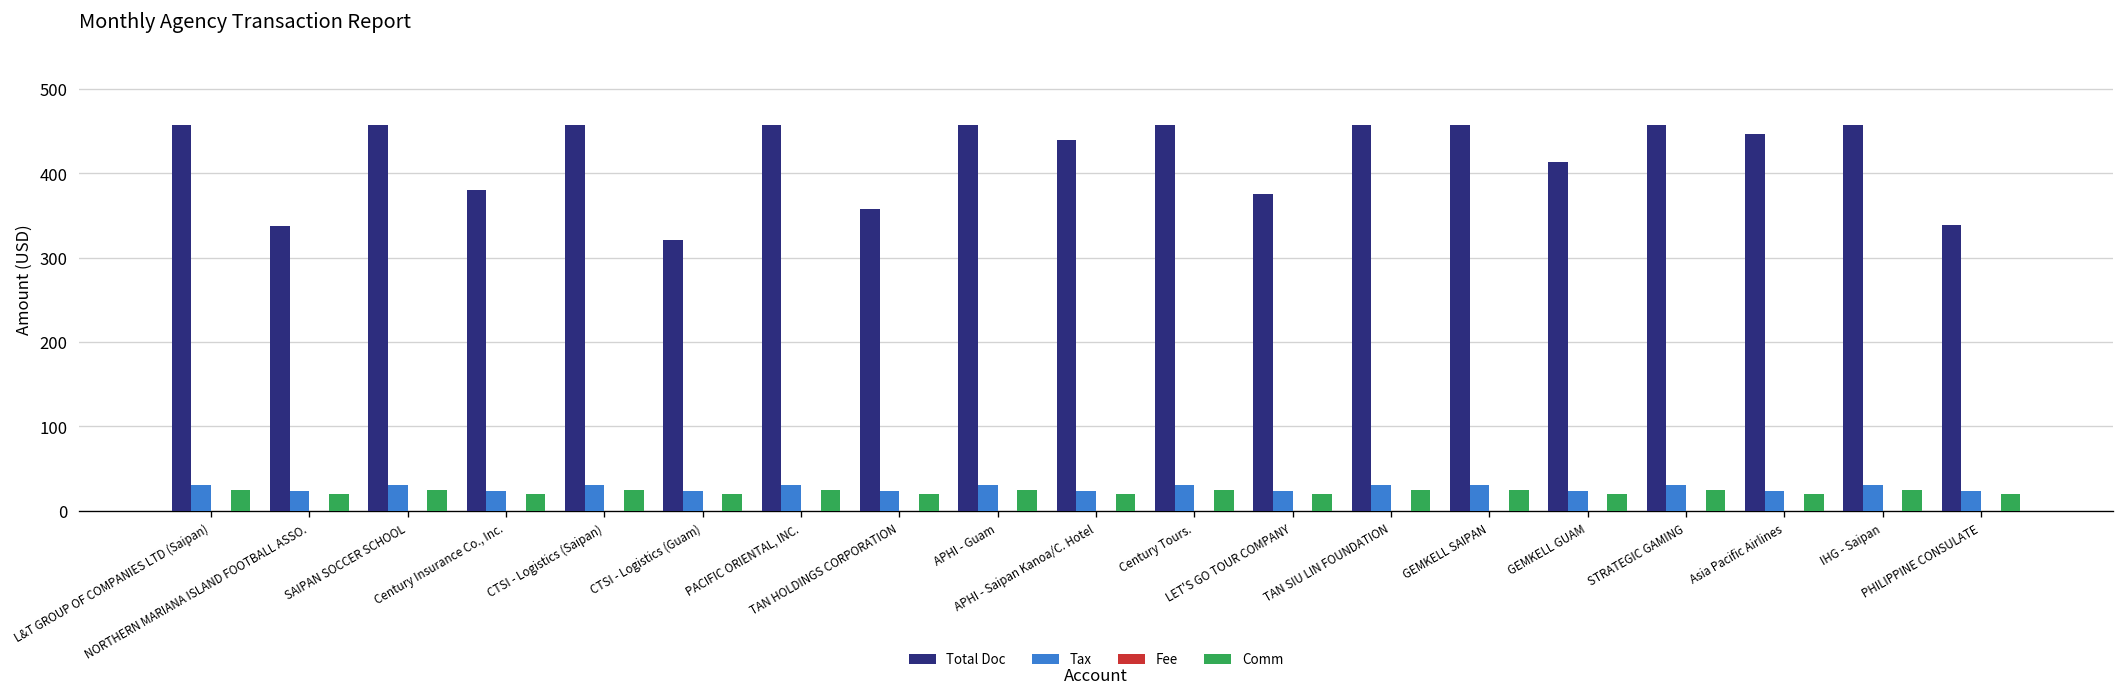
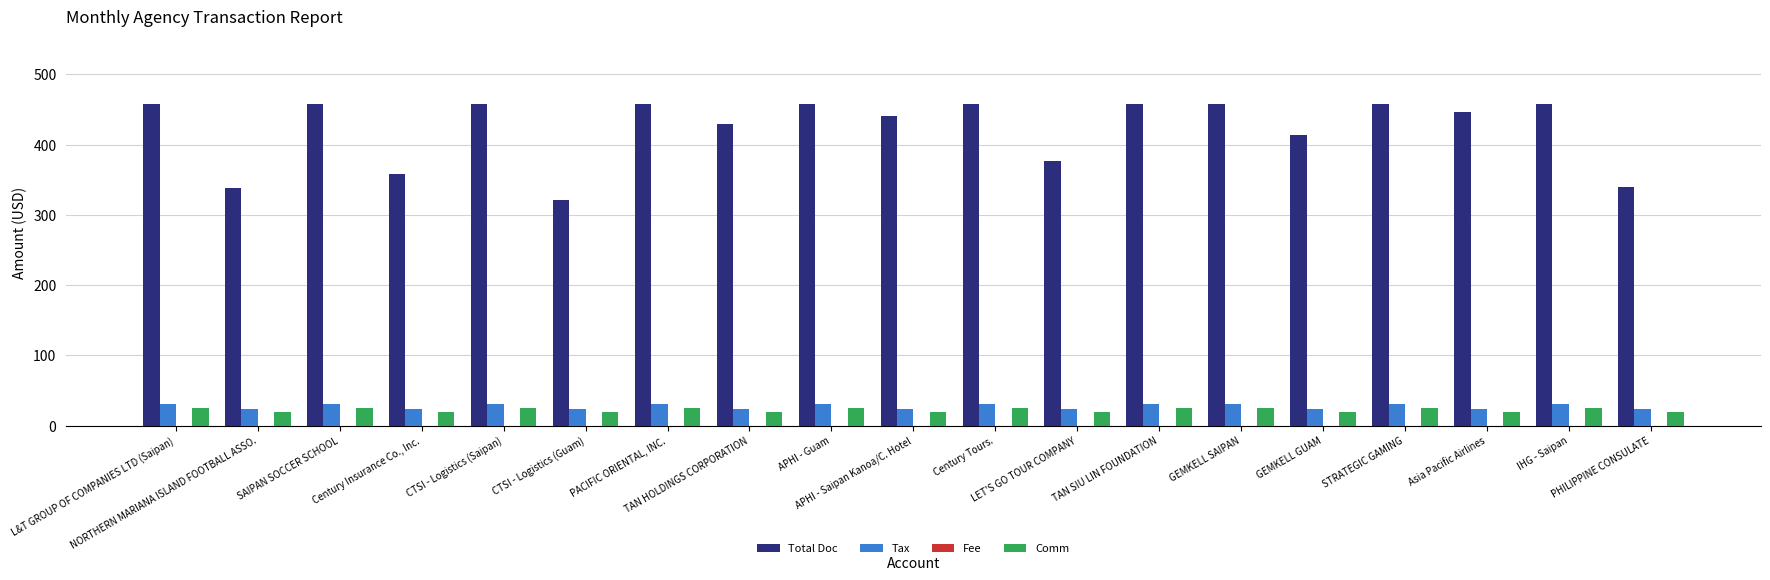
Total Doc, Century Insurance Co., Inc.: 380 -> 360
Total Doc, TAN HOLDINGS CORPORATION: 360 -> 430
